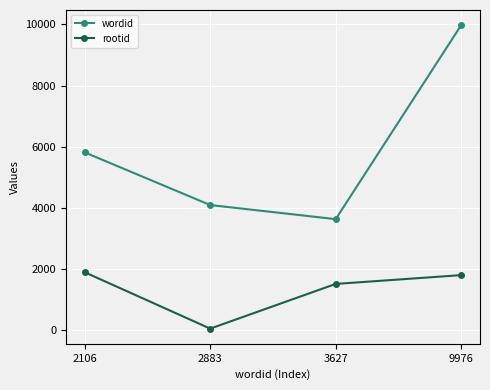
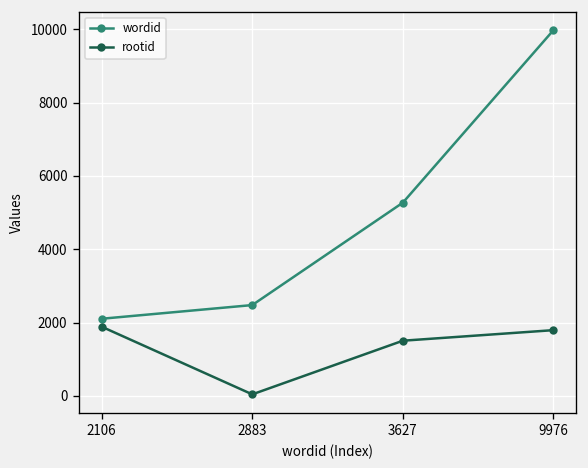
wordid, 2106: 5800 -> 2100
wordid, 2883: 4100 -> 2500
wordid, 3627: 3600 -> 5300
